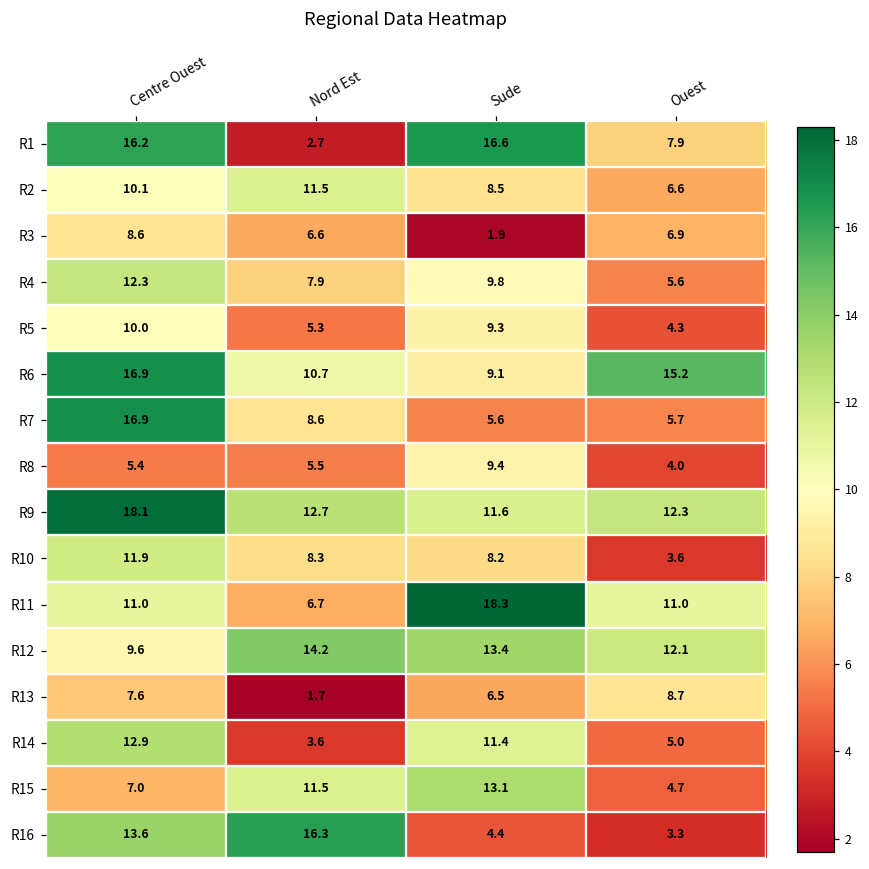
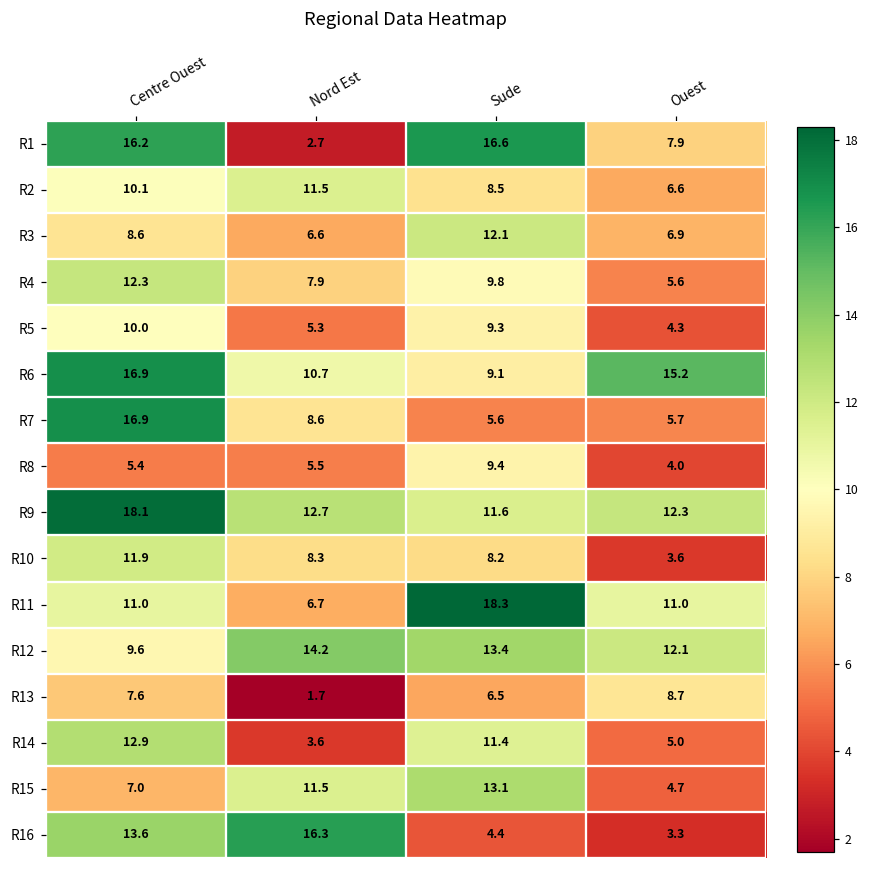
R3, Sude: 1.9 -> 12.1
